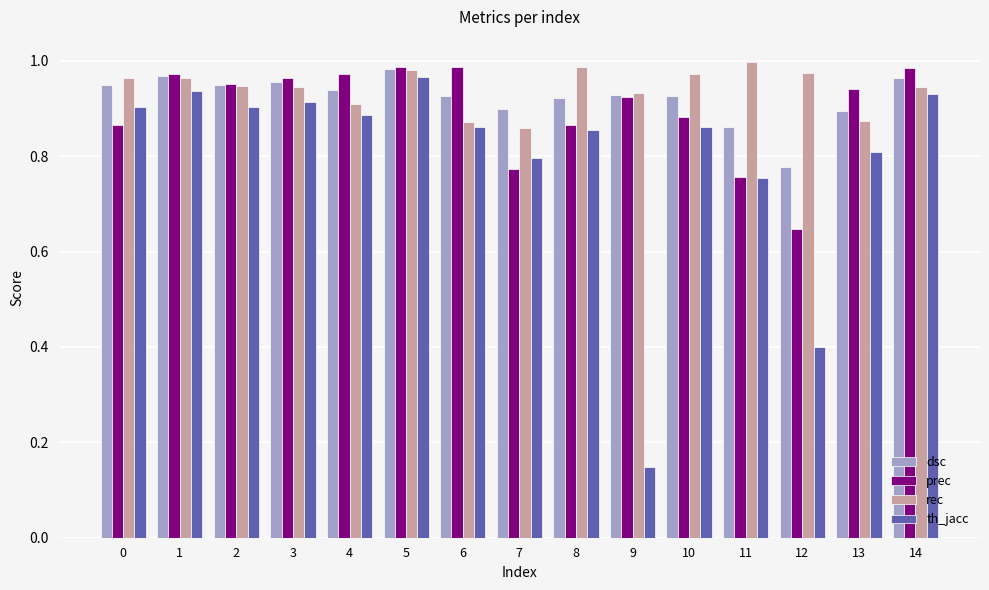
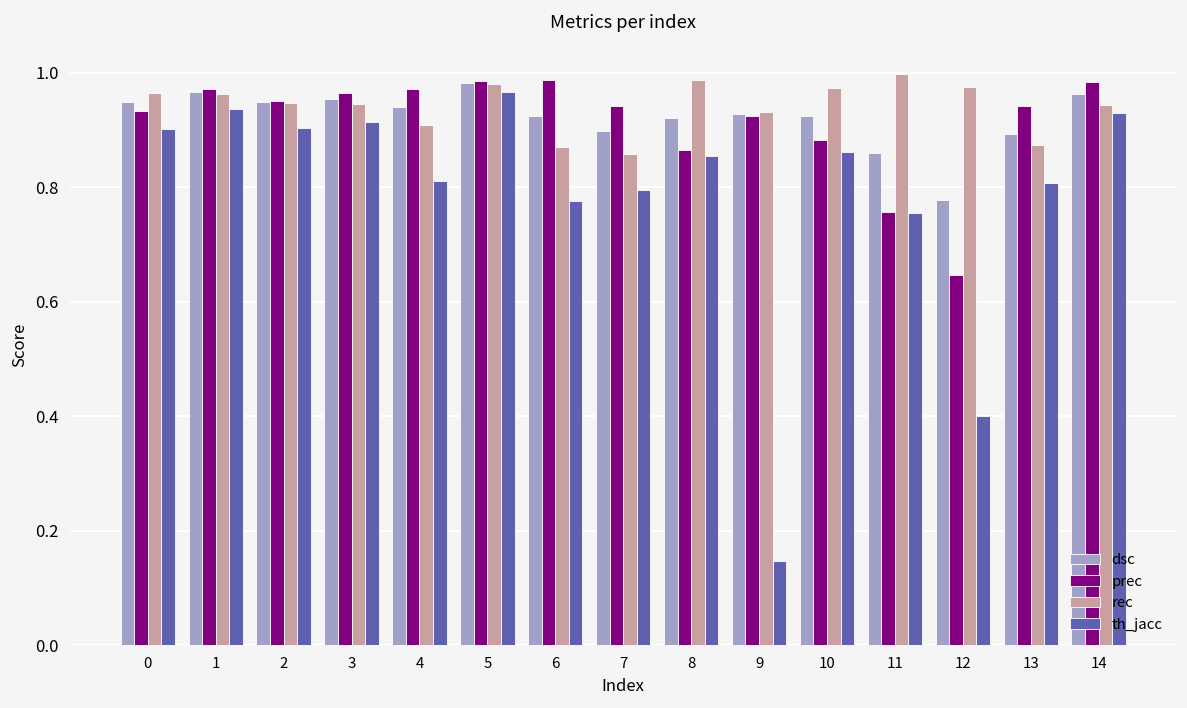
prec, 0: 0.87 -> 0.93
th_jacc, 4: 0.89 -> 0.81
th_jacc, 6: 0.86 -> 0.78
prec, 7: 0.77 -> 0.94
